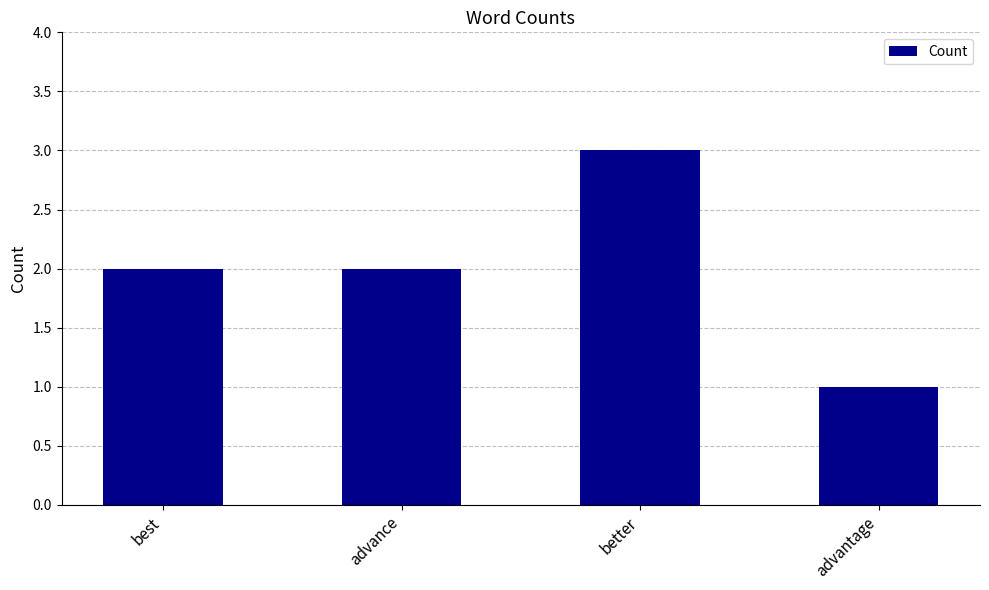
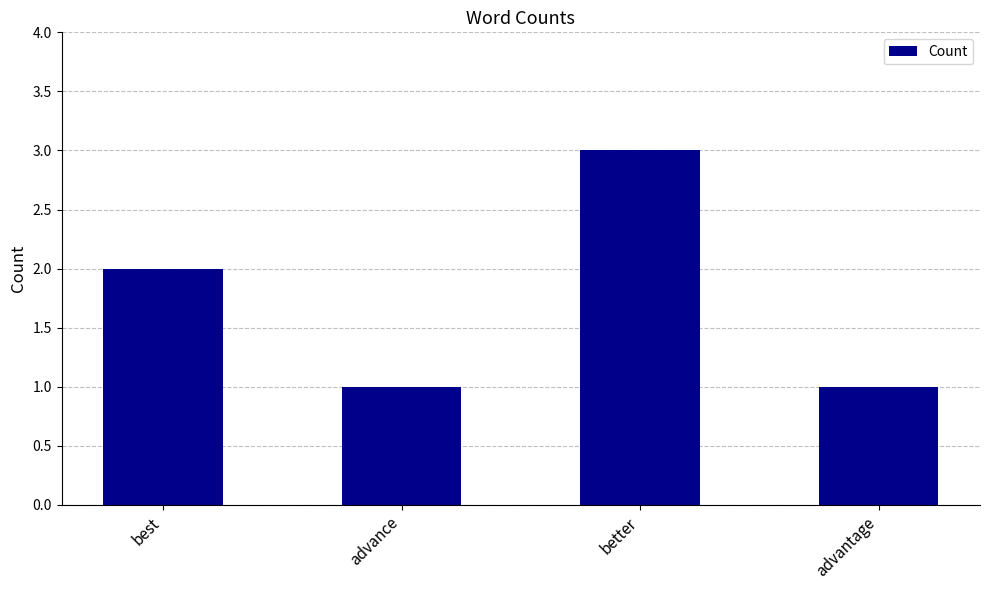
advance: 2 -> 1
